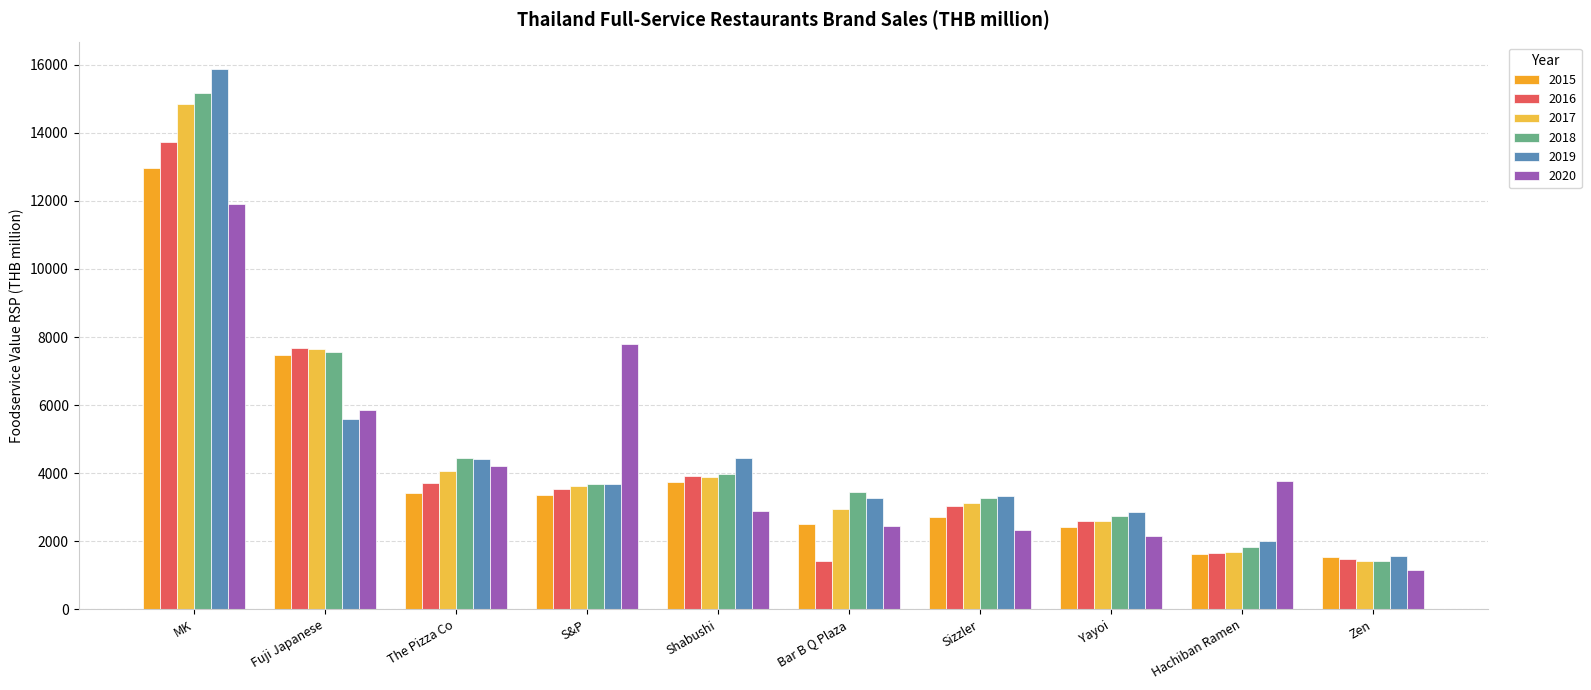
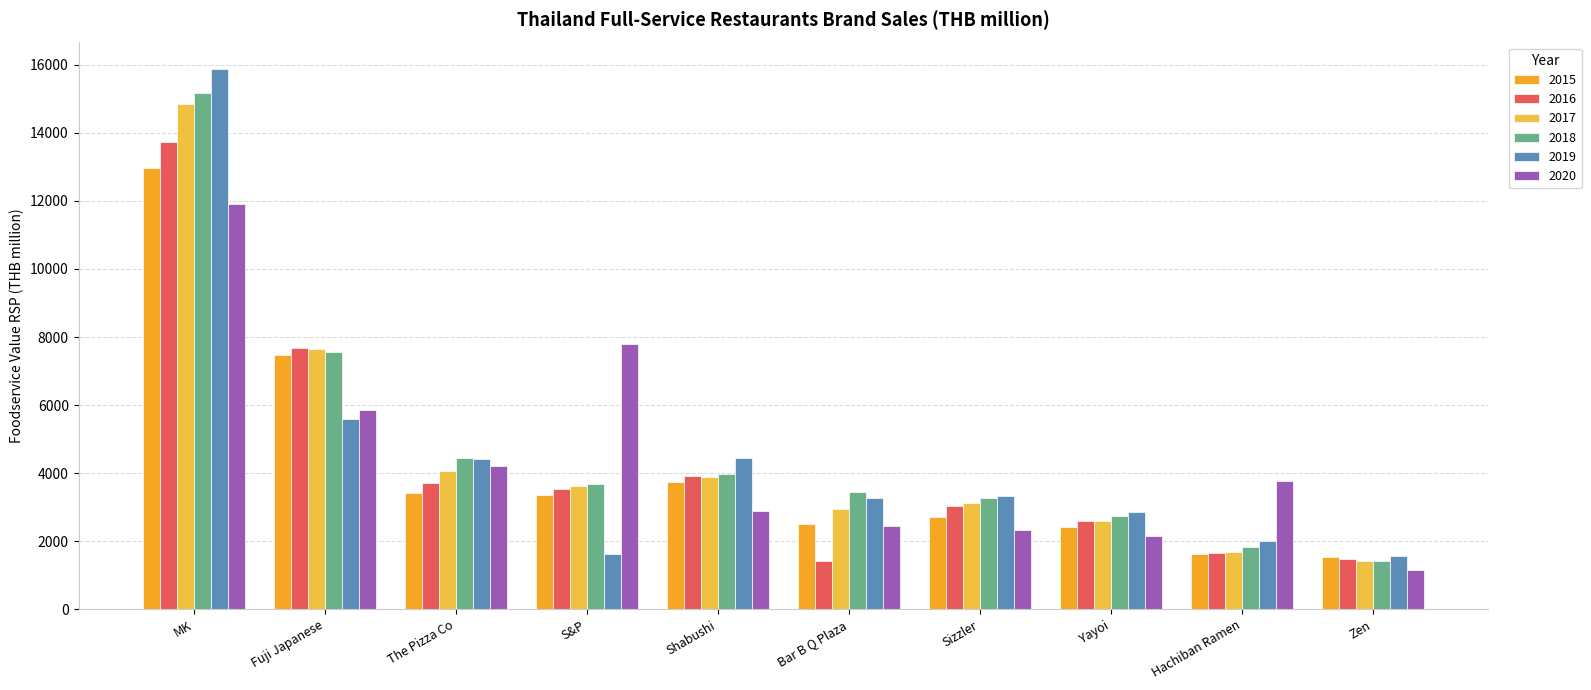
2019, S&P: 3700 -> 1600
